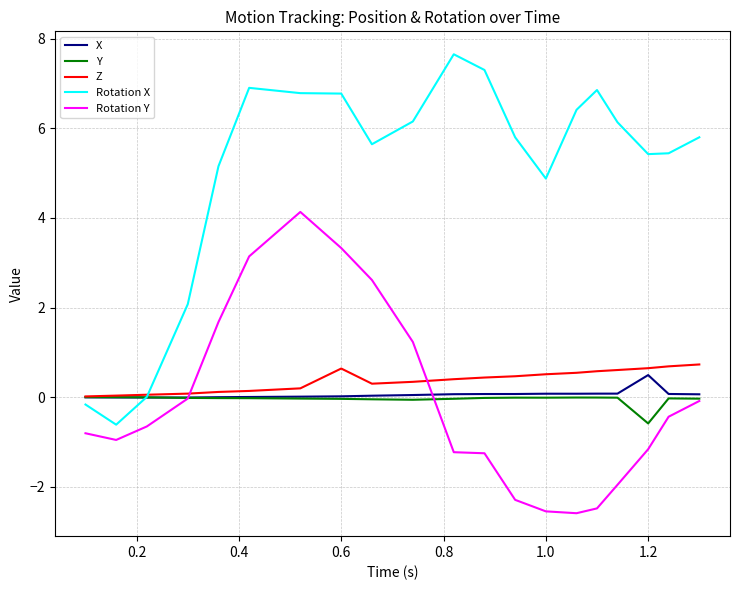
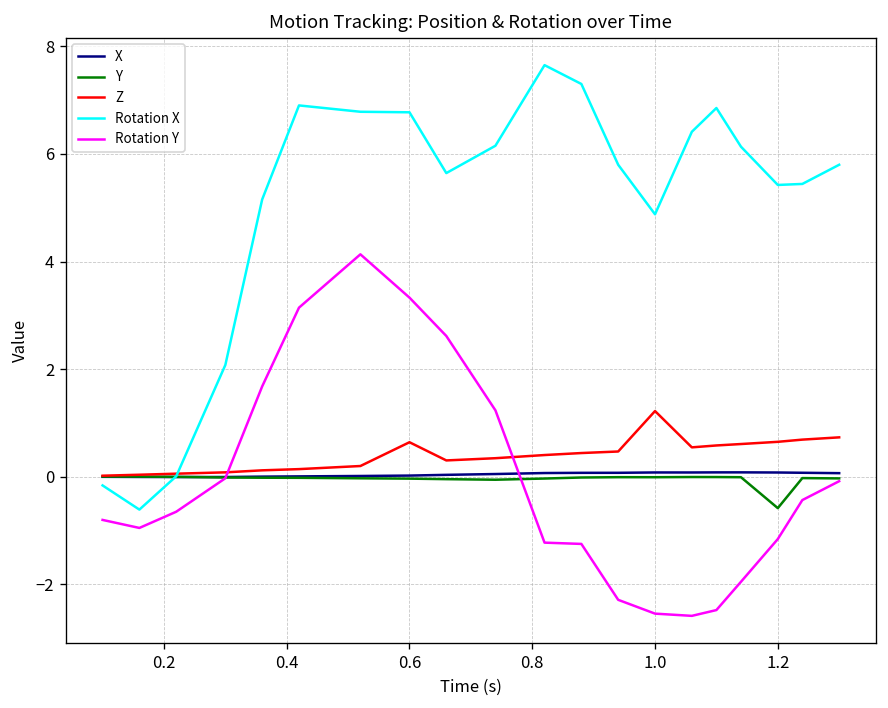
Z, 1.0: 0.5 -> 1.2
X, 1.2: 0.5 -> 0.1
